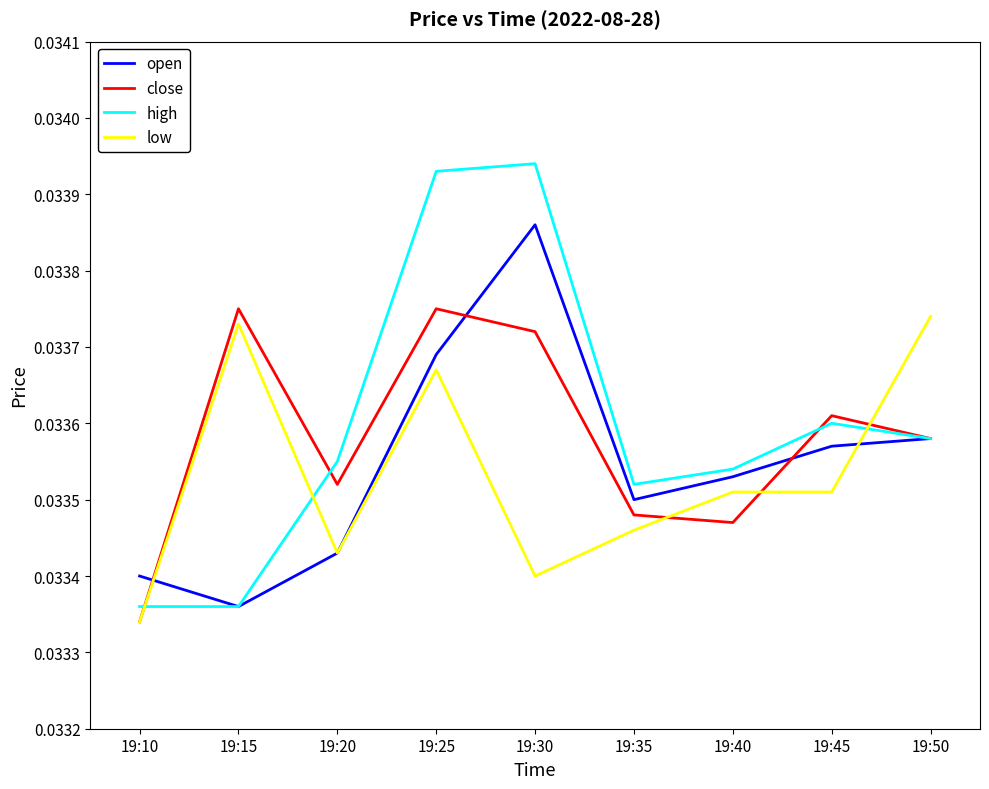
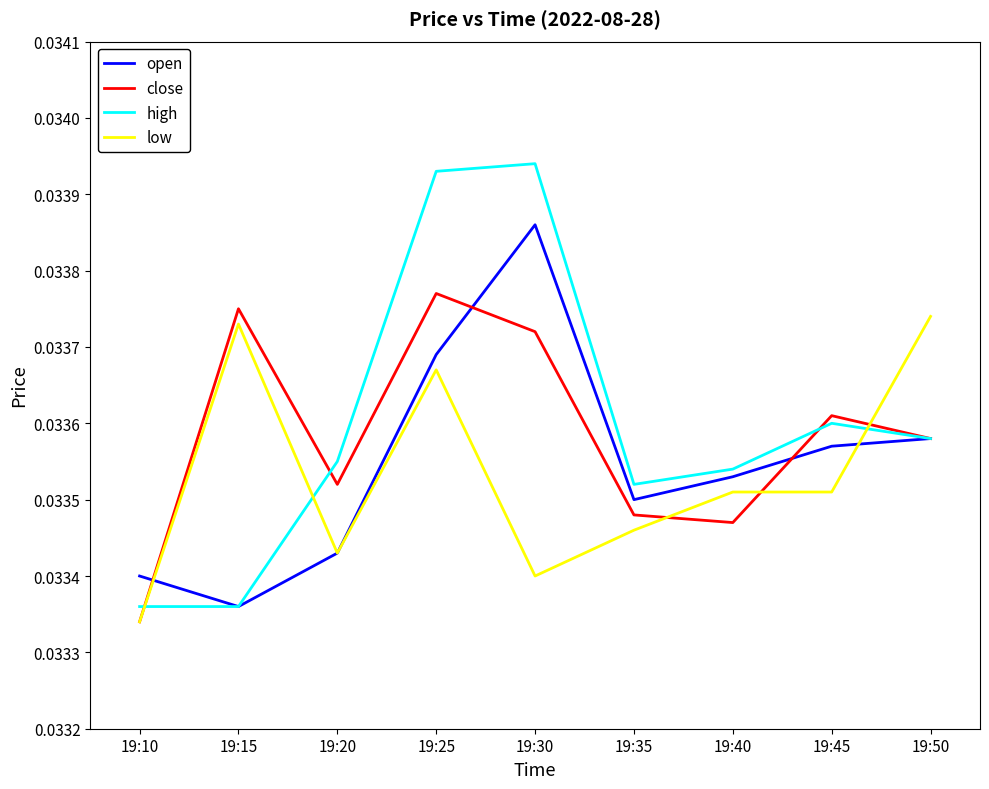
close, 19:25: 0.03375 -> 0.03377
